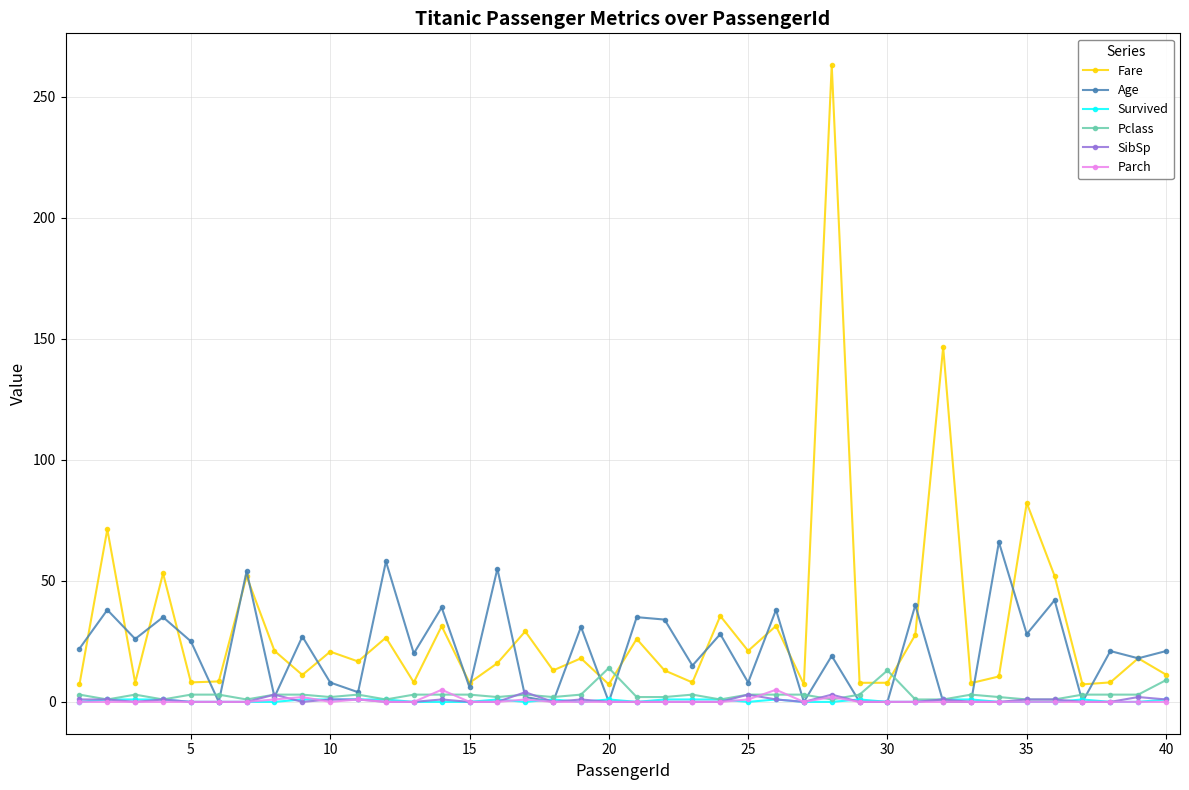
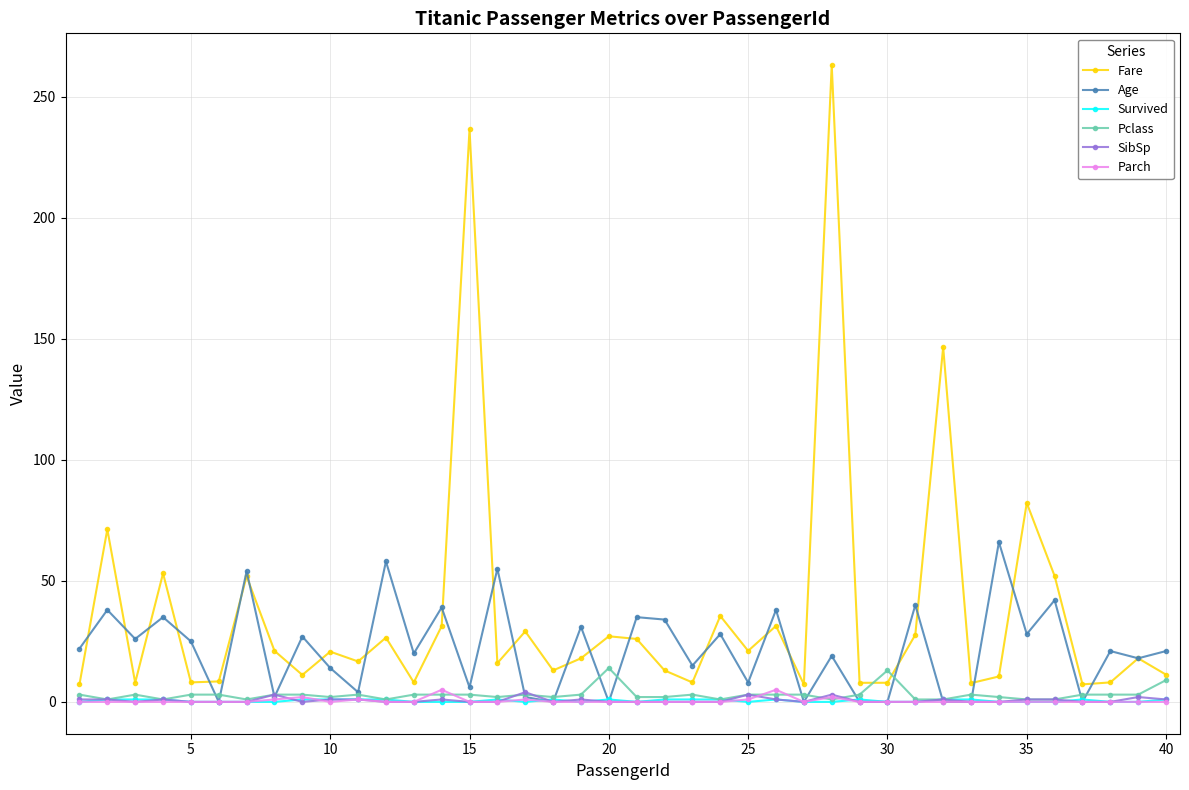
Age, 10: 8 -> 14
Fare, 15: 8 -> 237
Fare, 20: 7 -> 27
